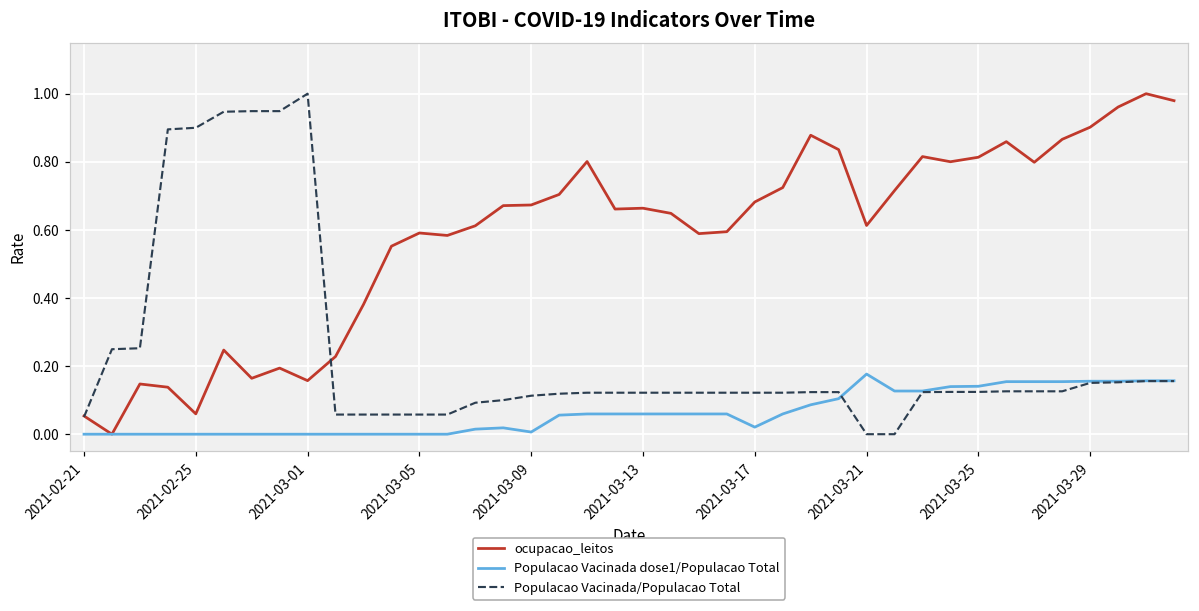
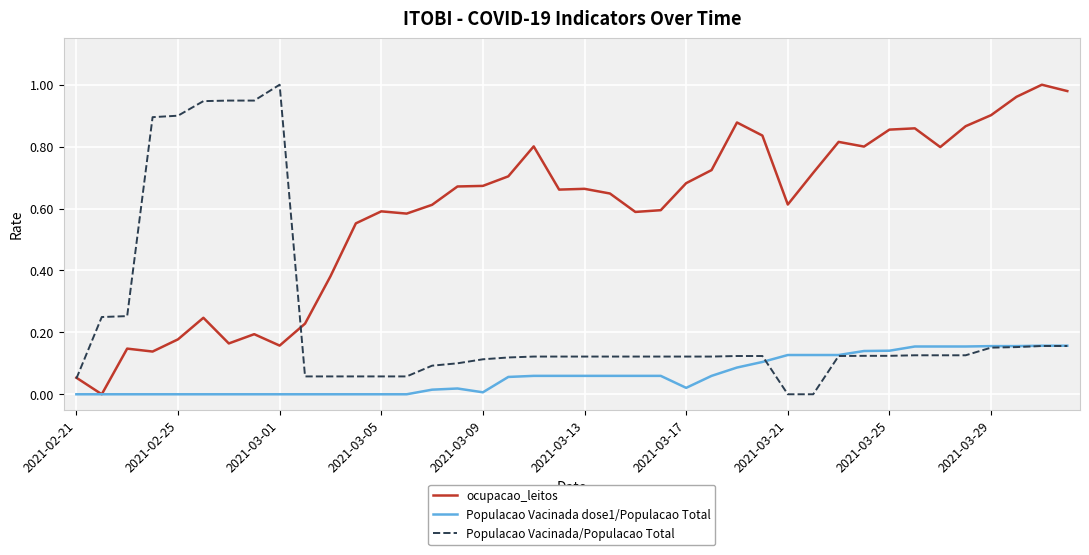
ocupacao_leitos, 2021-02-25: 0.06 -> 0.18
Populacao Vacinada dose1/Populacao Total, 2021-03-21: 0.18 -> 0.13
ocupacao_leitos, 2021-03-25: 0.81 -> 0.85
